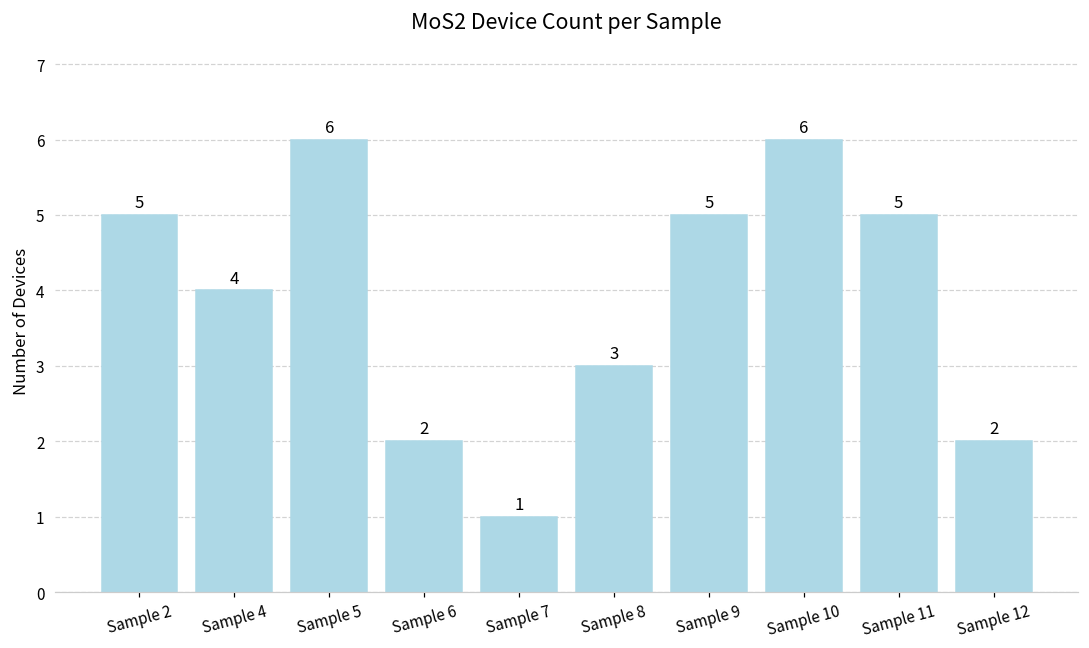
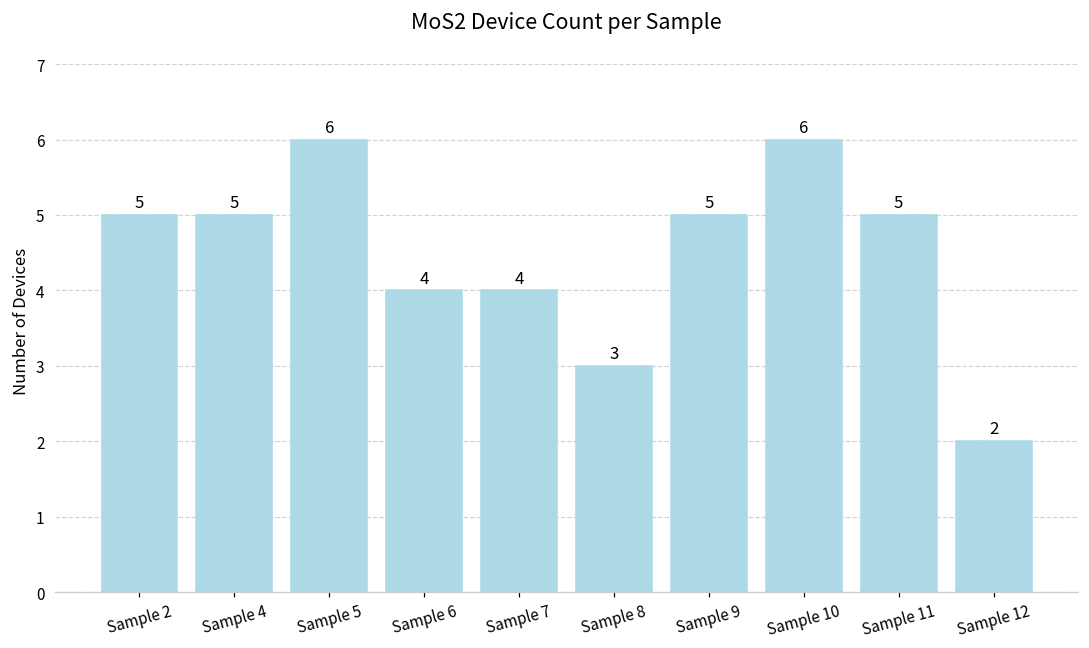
Sample 4: 4 -> 5
Sample 6: 2 -> 4
Sample 7: 1 -> 4
